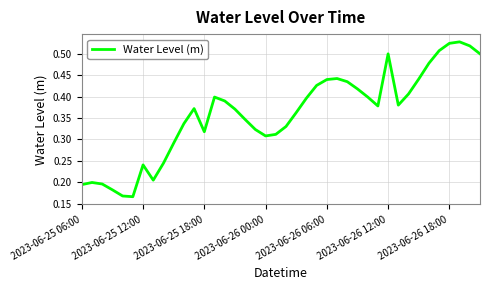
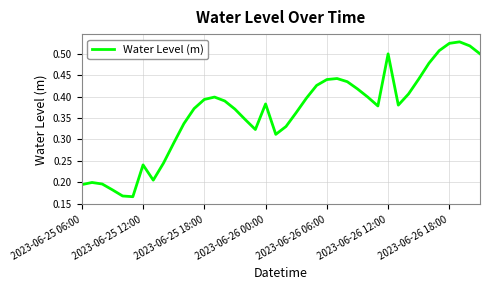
2023-06-25 18:00: 0.32 -> 0.39
2023-06-26 00:00: 0.31 -> 0.38
